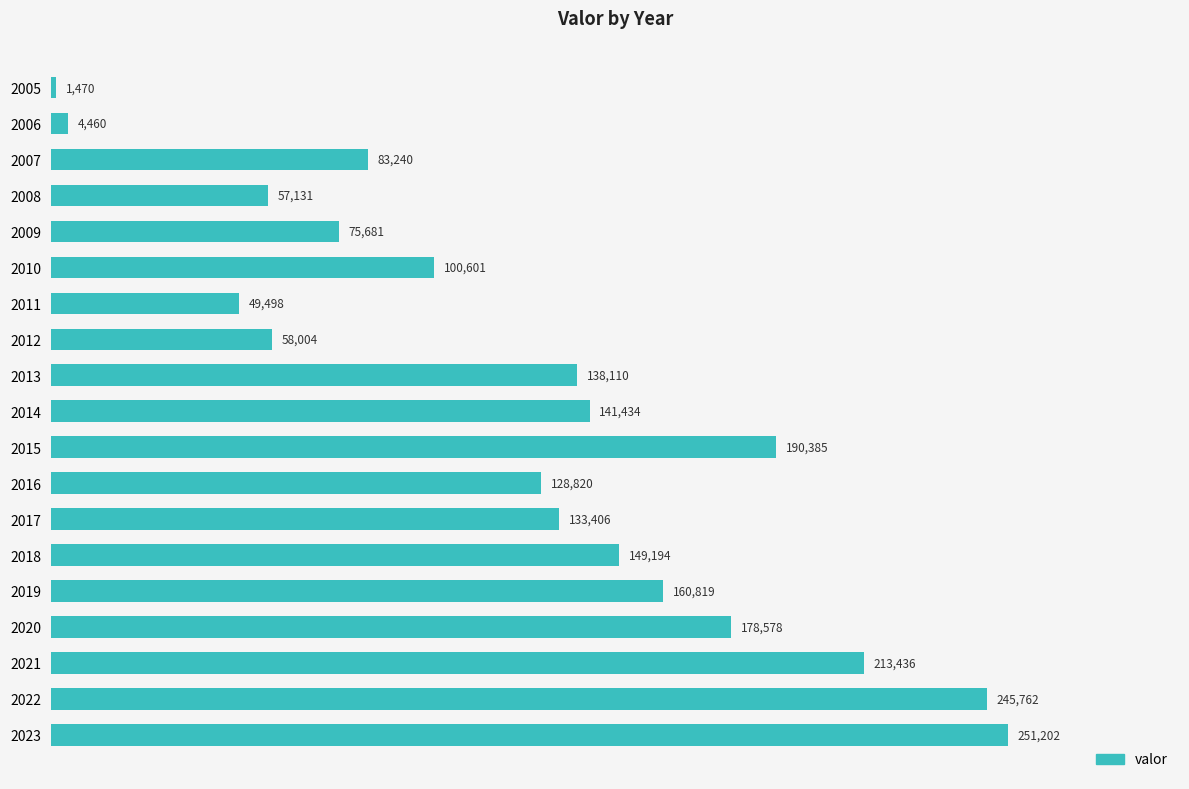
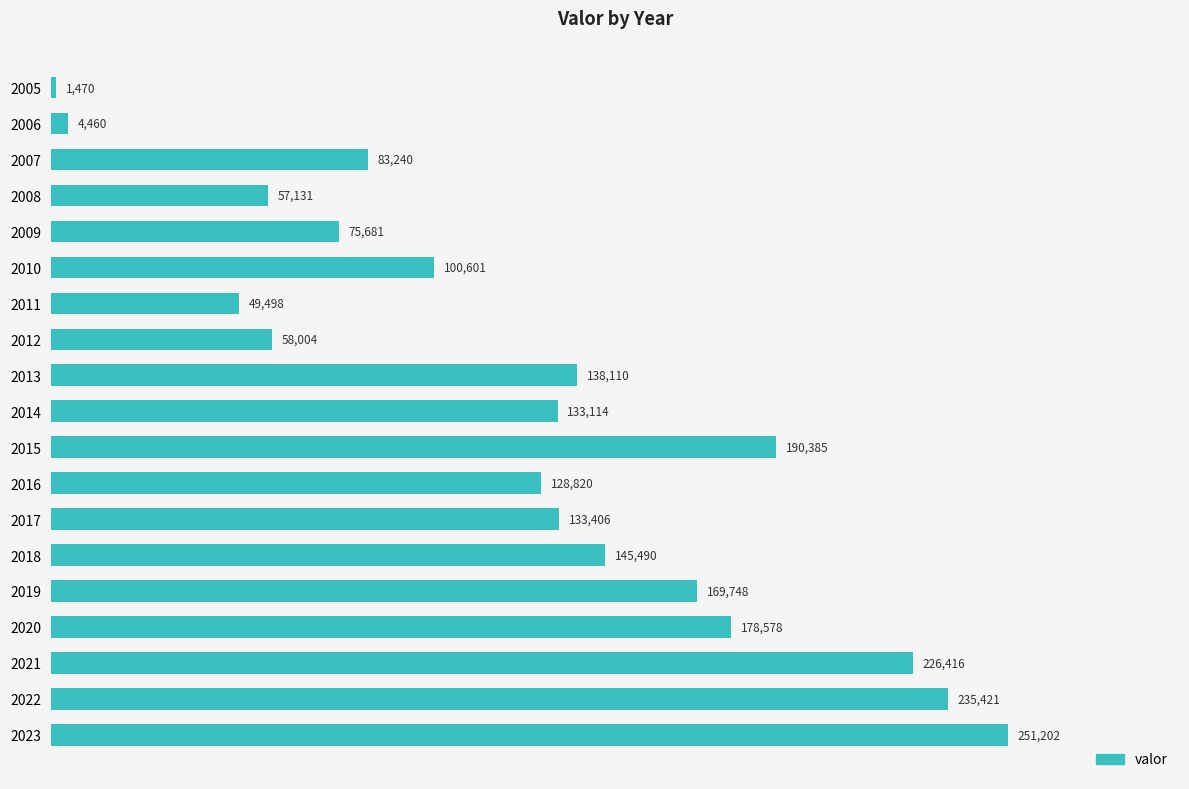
2014: 141,434 -> 133,114
2018: 149,194 -> 145,490
2019: 160,819 -> 169,748
2021: 213,436 -> 226,416
2022: 245,762 -> 235,421
